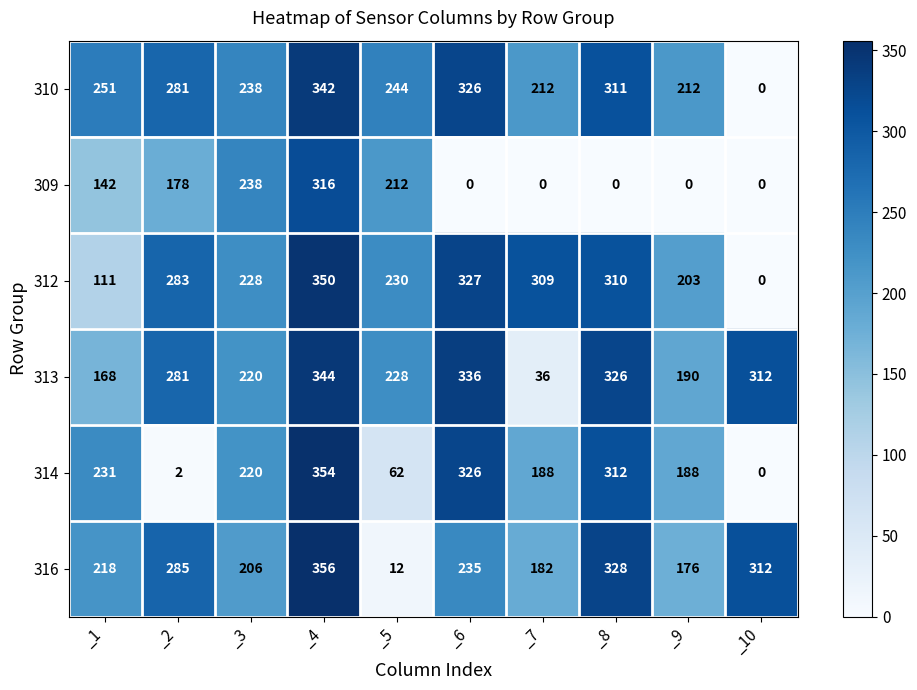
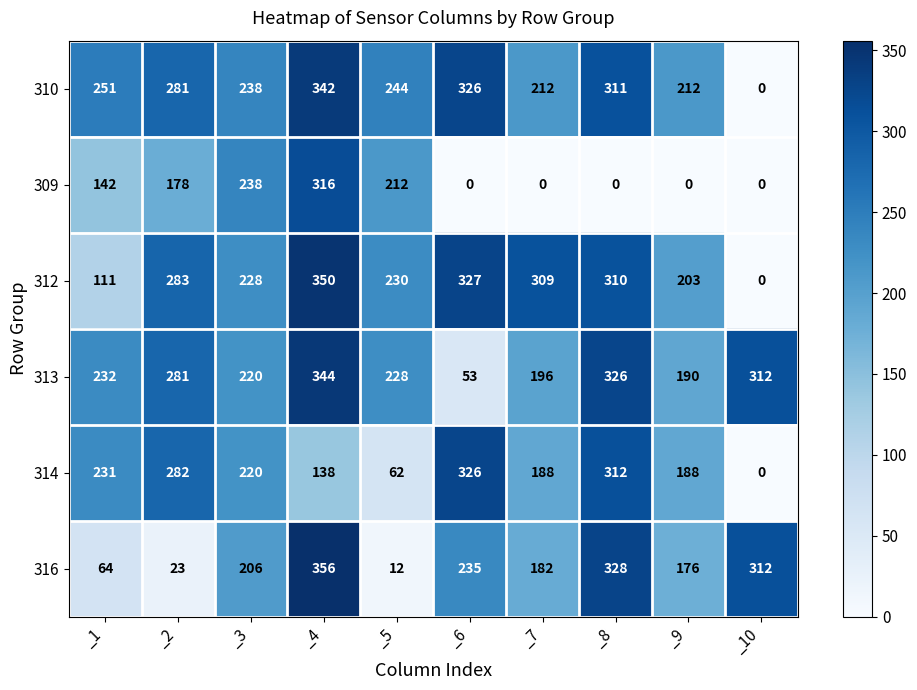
313, _1: 168 -> 232
313, _6: 336 -> 53
313, _7: 36 -> 196
314, _2: 2 -> 282
314, _4: 354 -> 138
316, _1: 218 -> 64
316, _2: 285 -> 23
